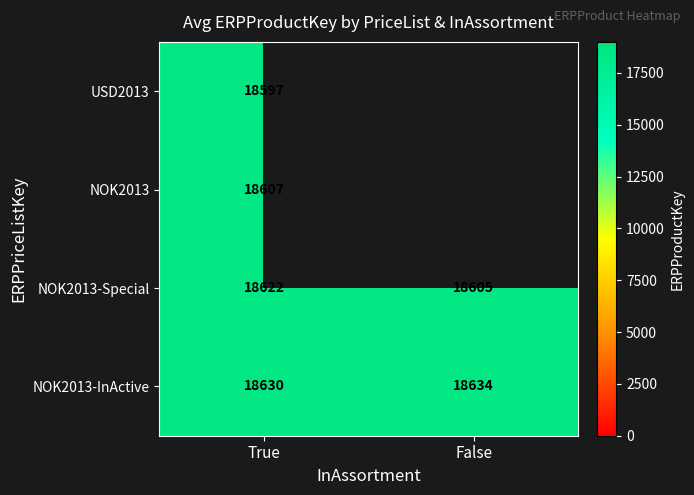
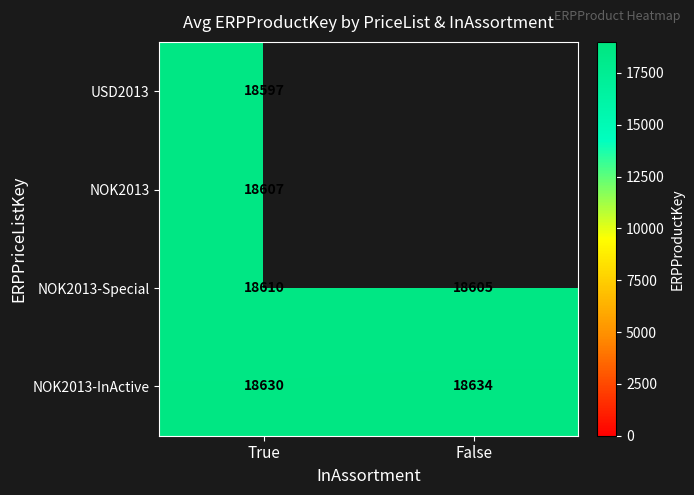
NOK2013-Special, True: 18622 -> 18610
